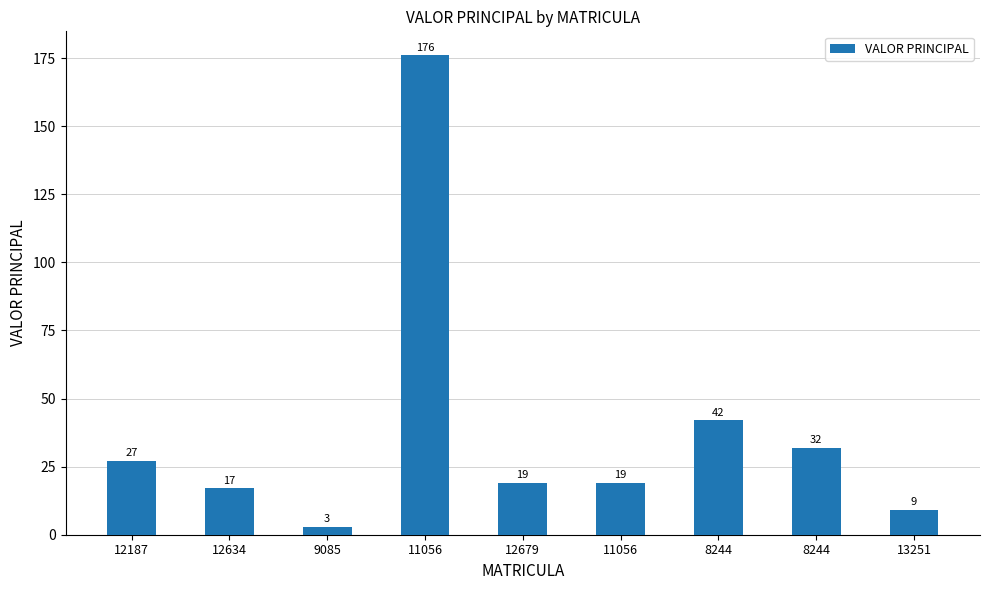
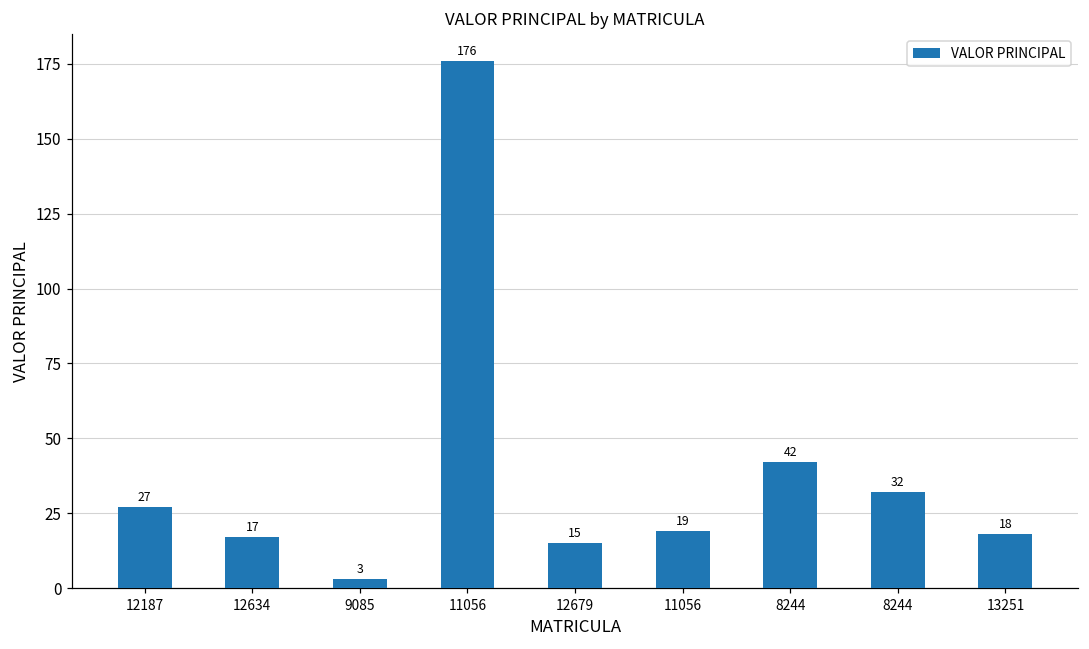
12679: 19 -> 15
13251: 9 -> 18
